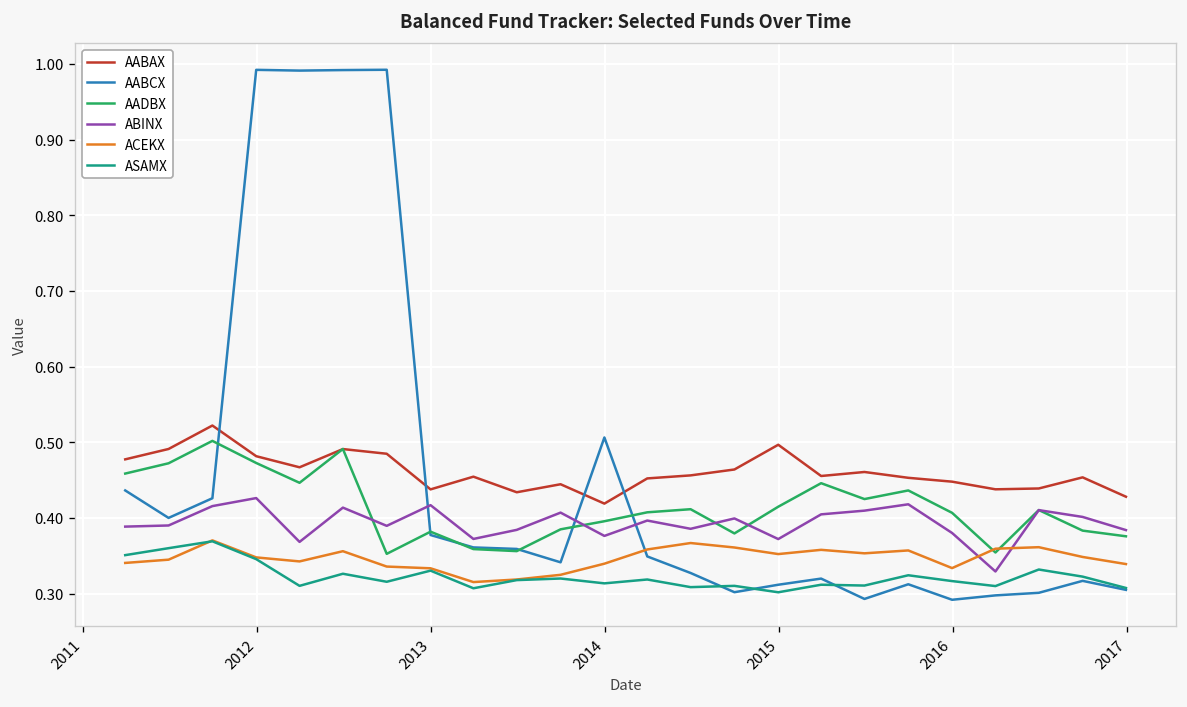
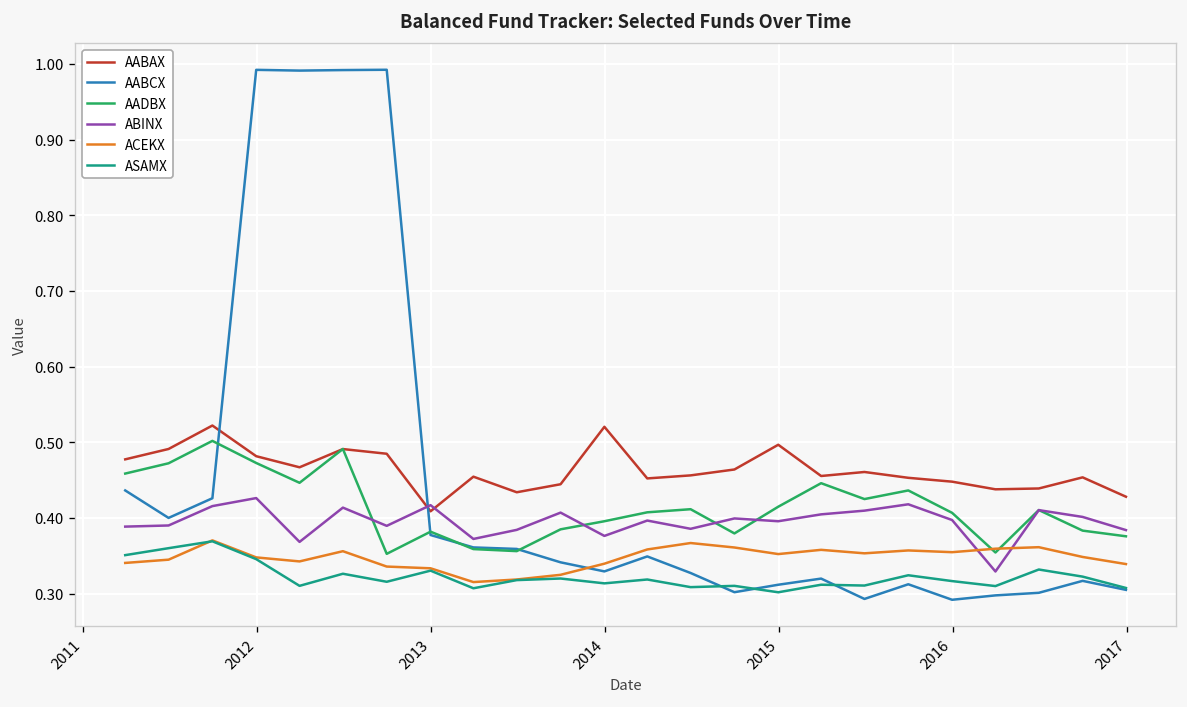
AABAX, 2013: 0.44 -> 0.41
AABAX, 2014: 0.42 -> 0.52
AABCX, 2014: 0.51 -> 0.33
ABINX, 2015: 0.37 -> 0.40
ABINX, 2016: 0.38 -> 0.40
ACEKX, 2016: 0.33 -> 0.35
